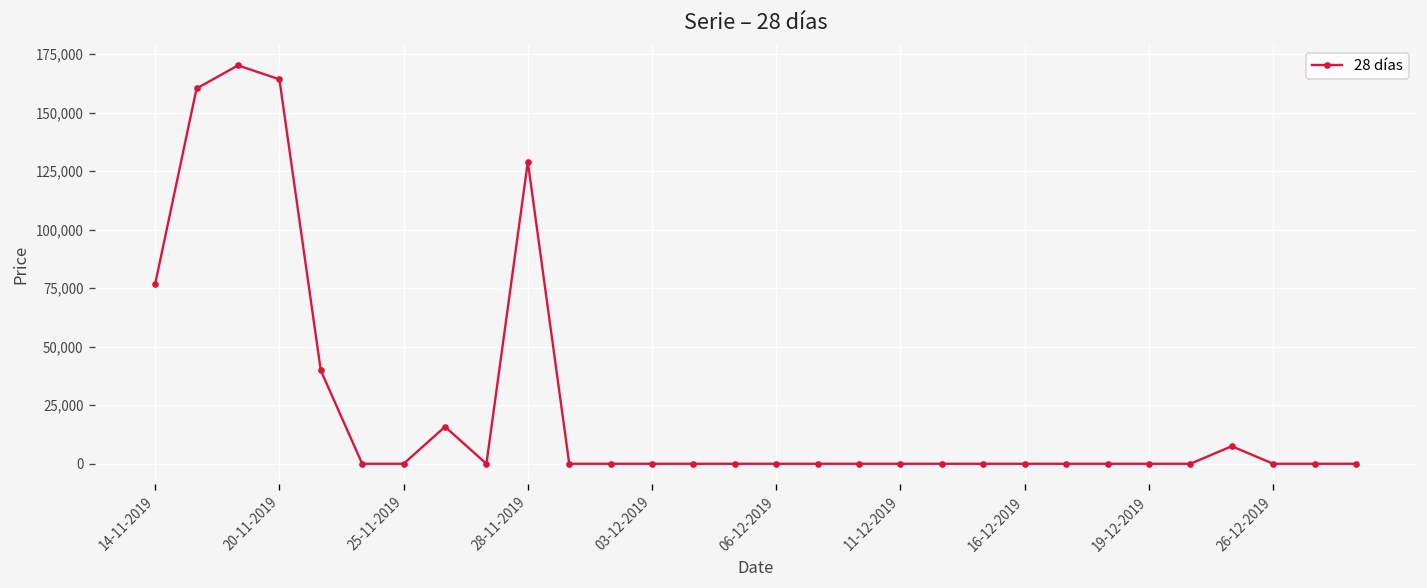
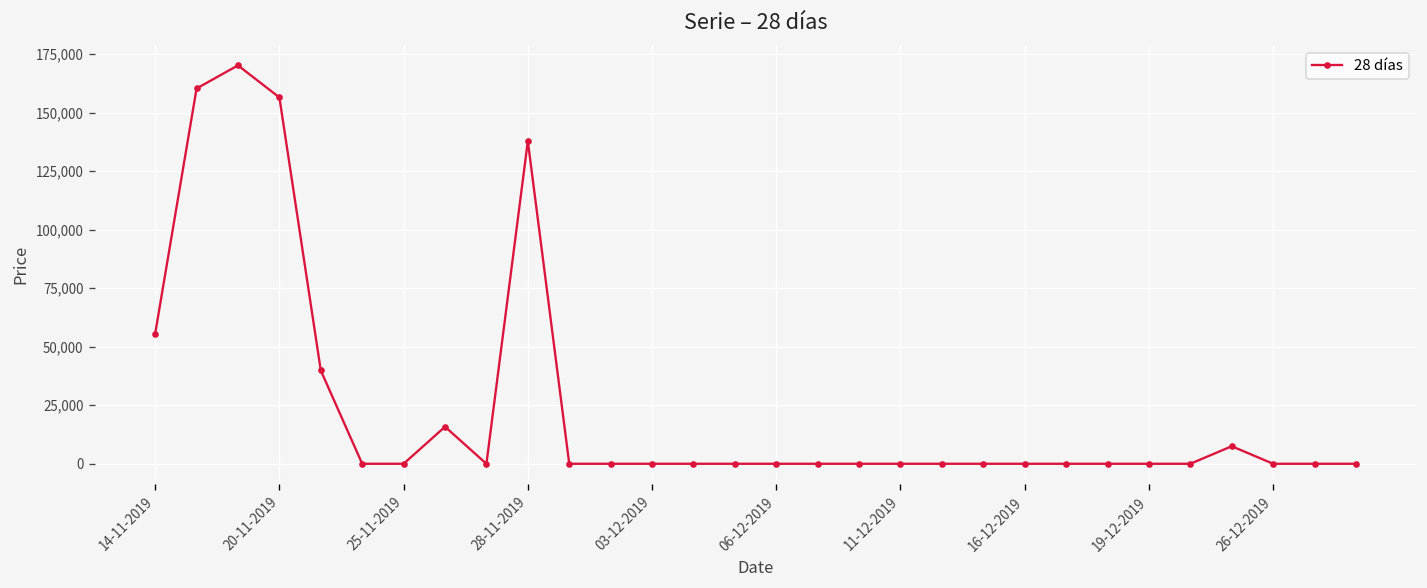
14-11-2019: 77,000 -> 56,000
20-11-2019: 164,000 -> 157,000
28-11-2019: 129,000 -> 138,000
